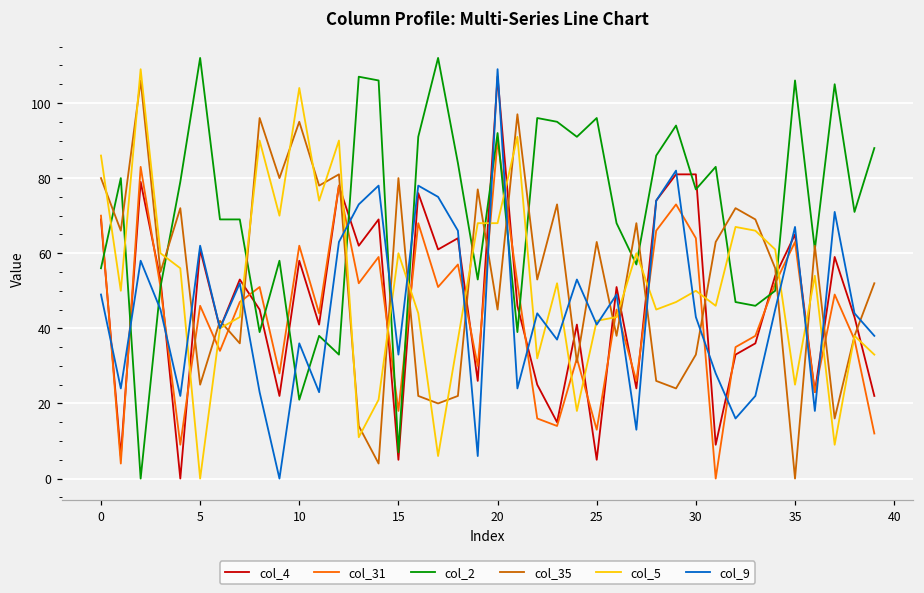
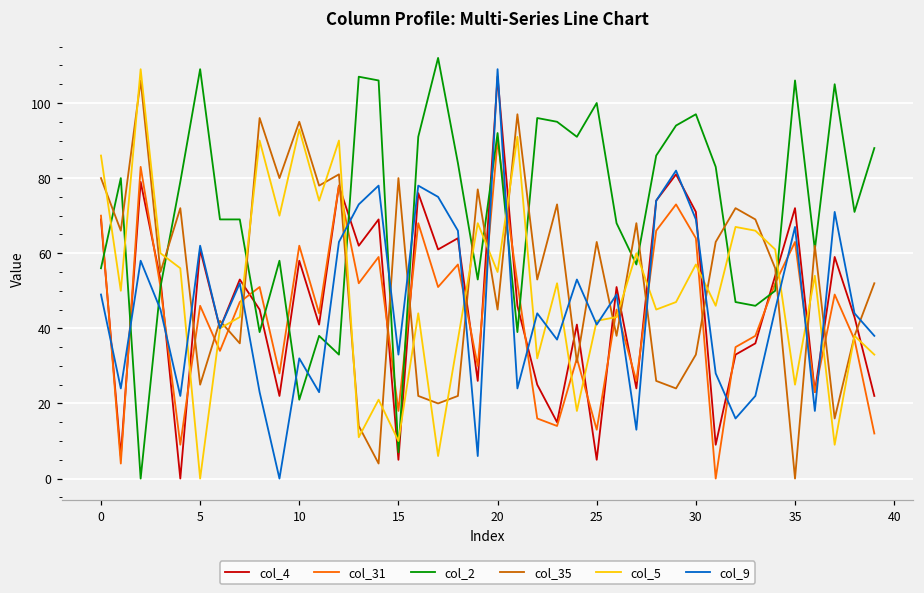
col_2, 5: 112 -> 109
col_5, 10: 104 -> 93
col_9, 10: 36 -> 32
col_5, 15: 60 -> 10
col_5, 20: 68 -> 55
col_2, 25: 96 -> 100
col_4, 30: 81 -> 71
col_2, 30: 77 -> 97
col_5, 30: 50 -> 57
col_9, 30: 43 -> 69
col_4, 35: 65 -> 72
